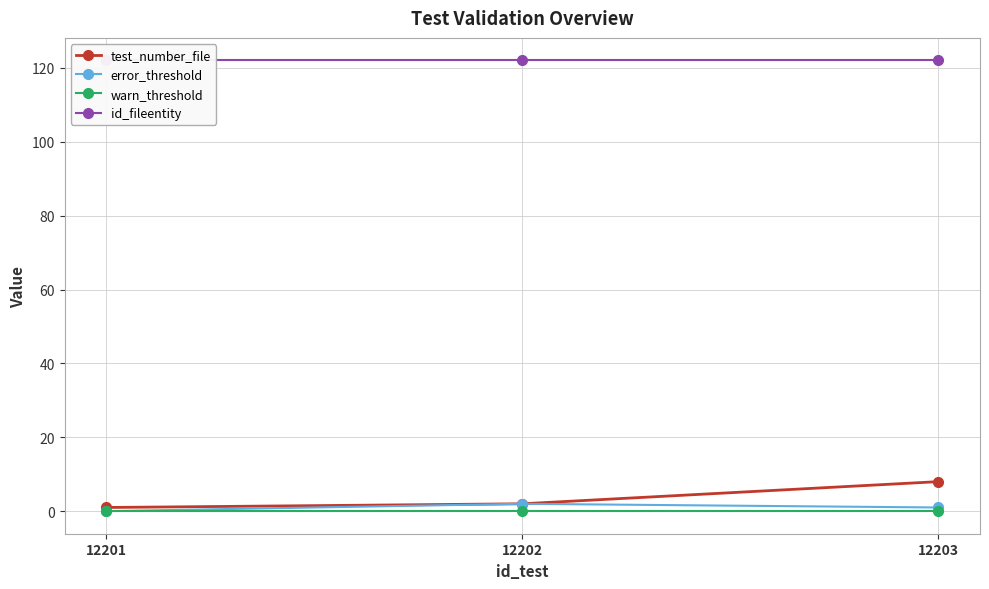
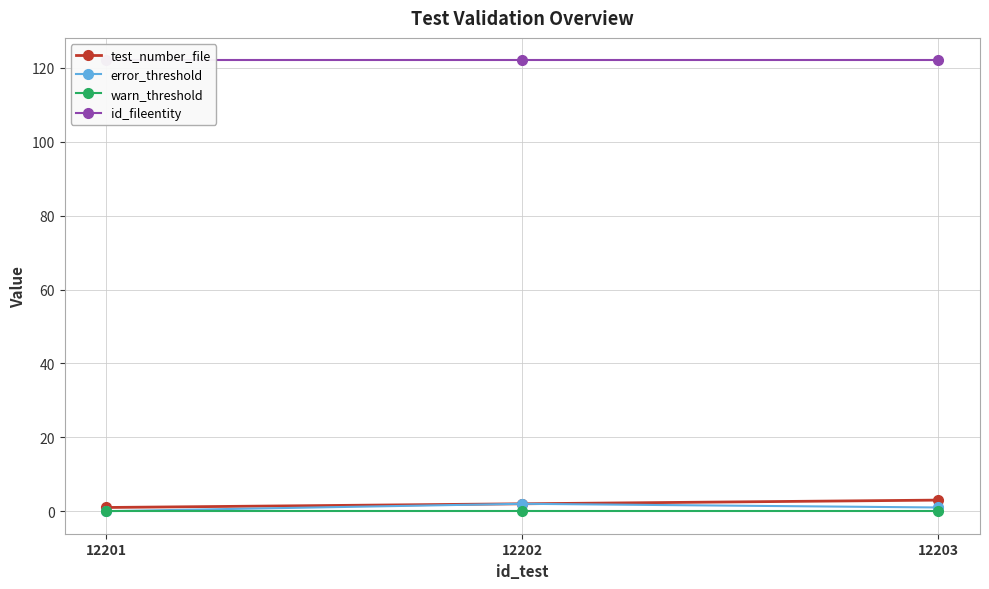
test_number_file, 12203: 8 -> 3
